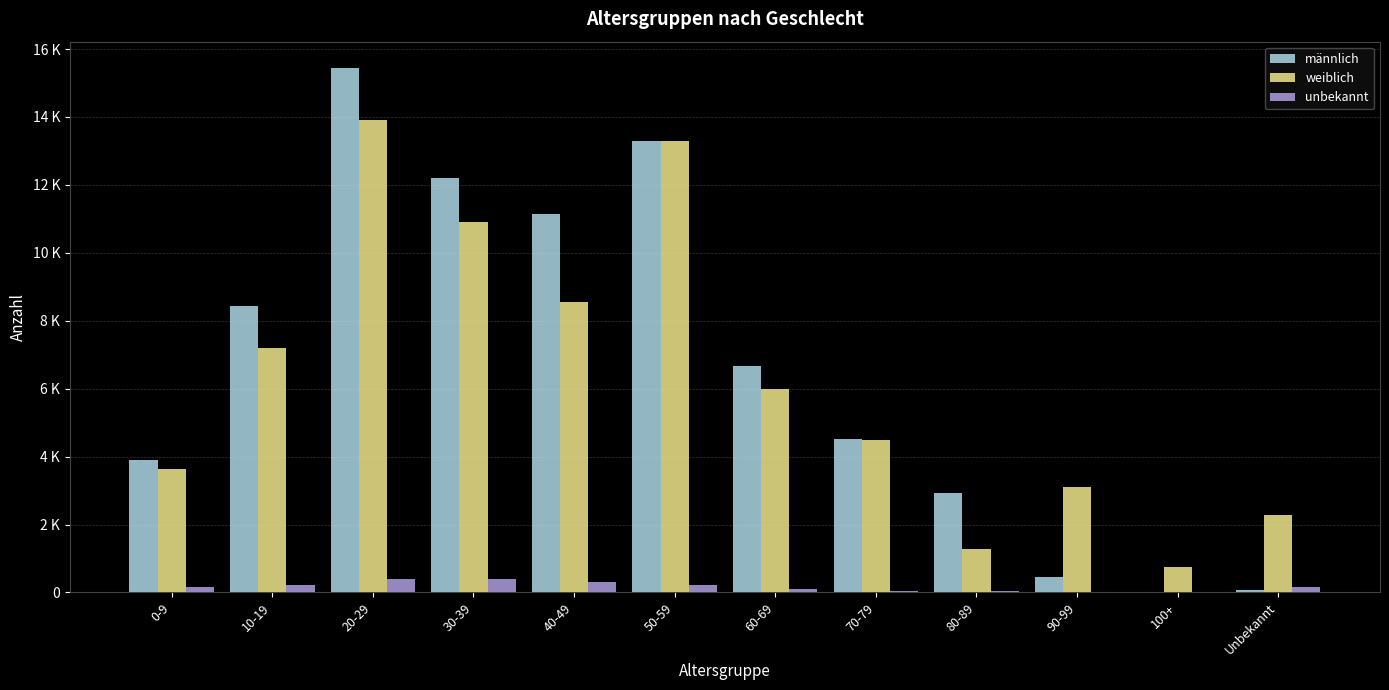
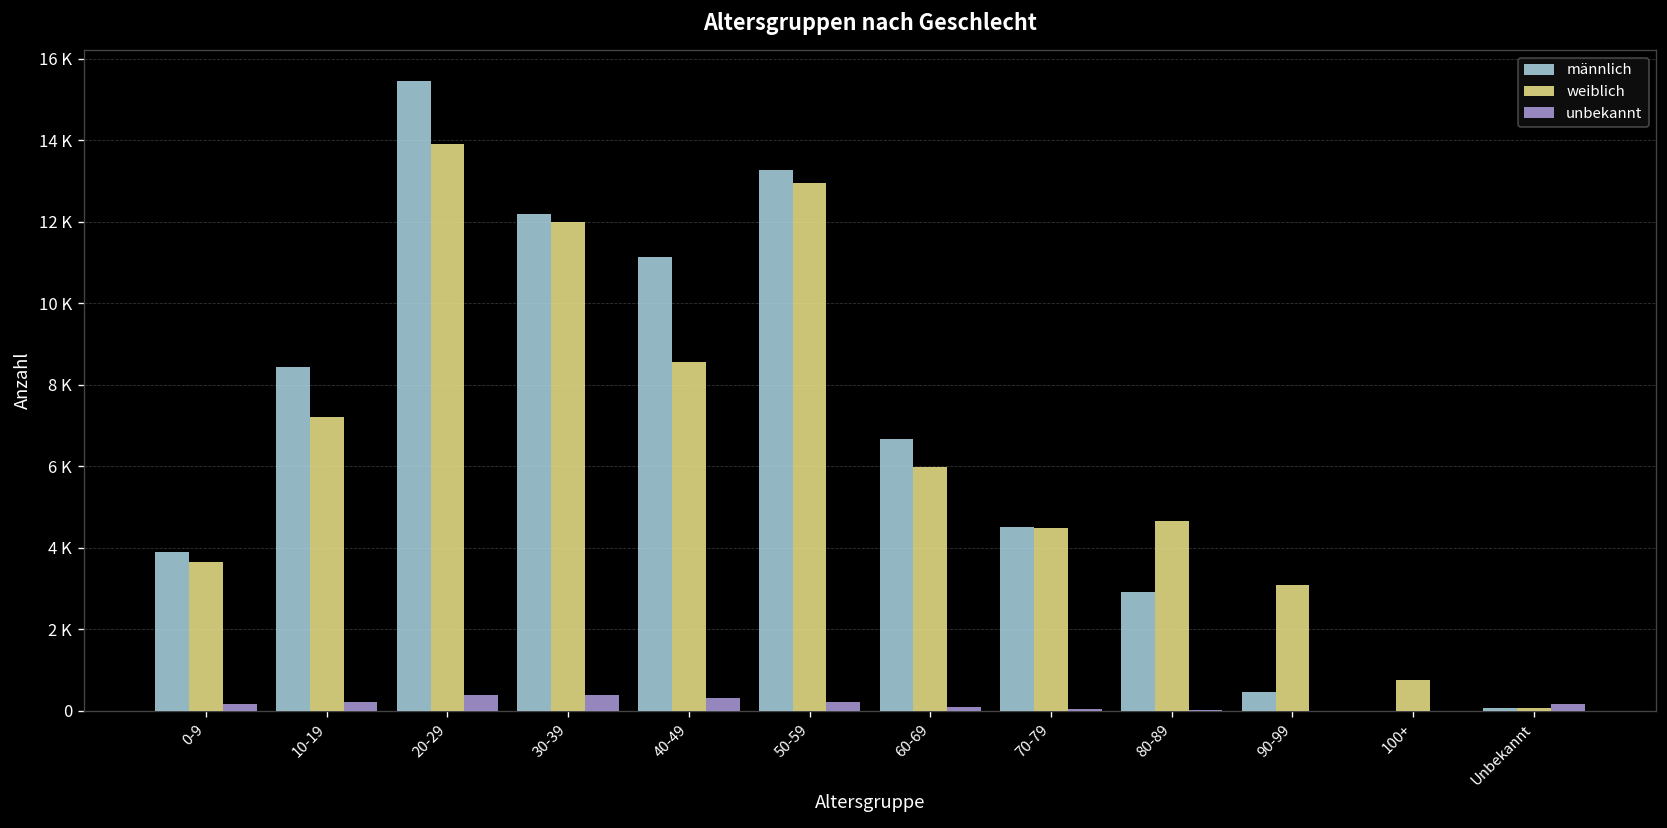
weiblich, 30-39: 10900 -> 12000
weiblich, 50-59: 13300 -> 13000
weiblich, 80-89: 1300 -> 4700
weiblich, Unbekannt: 2300 -> 100
